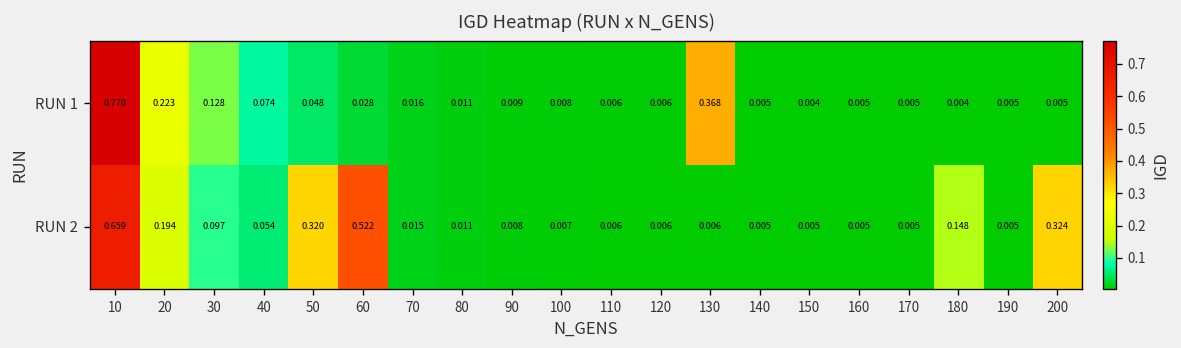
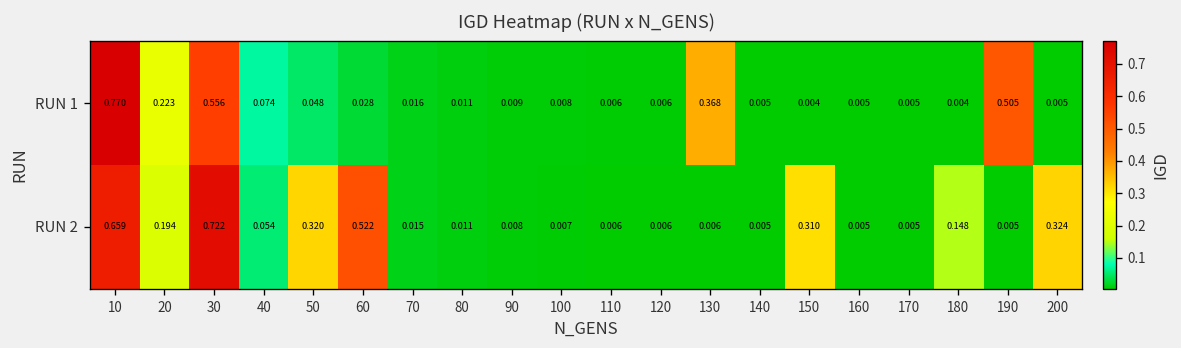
RUN 1, 30: 0.128 -> 0.556
RUN 1, 190: 0.005 -> 0.505
RUN 2, 30: 0.097 -> 0.722
RUN 2, 150: 0.005 -> 0.310
